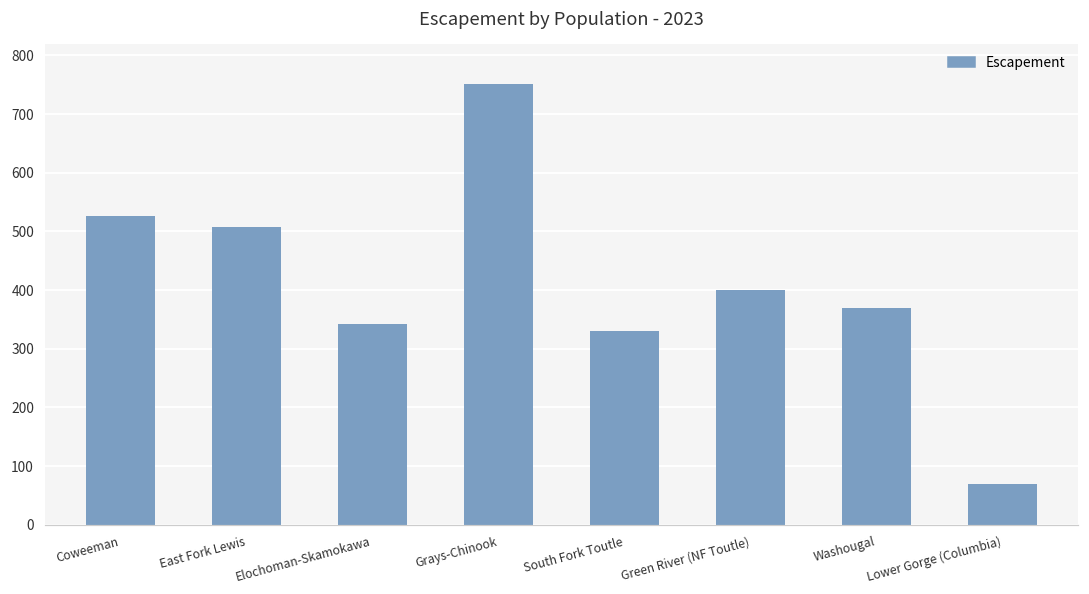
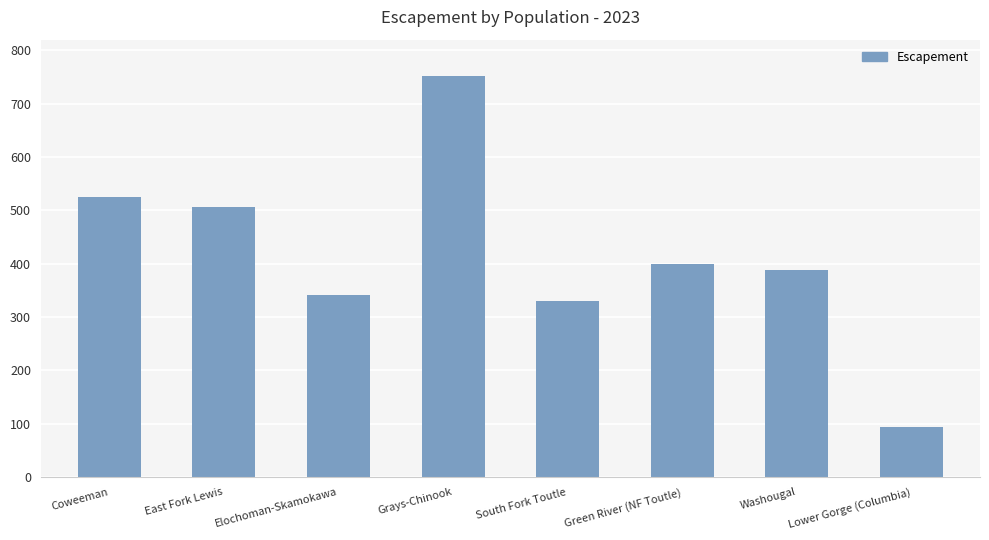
Washougal: 370 -> 390
Lower Gorge (Columbia): 70 -> 90
